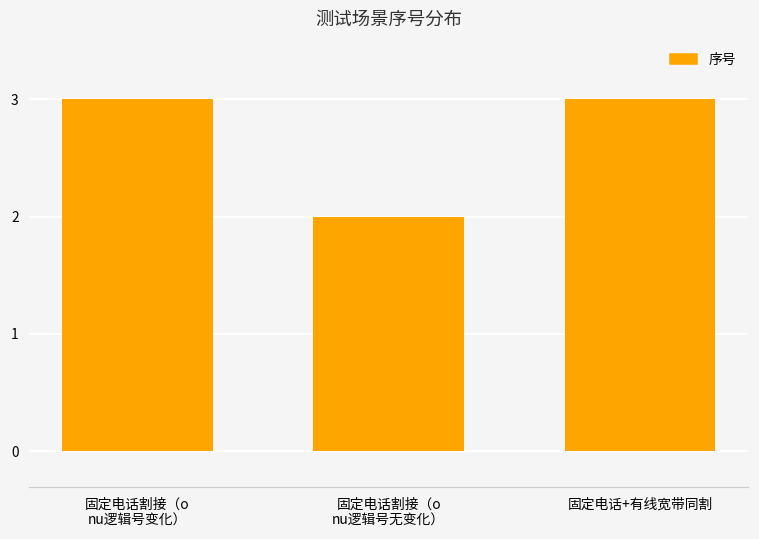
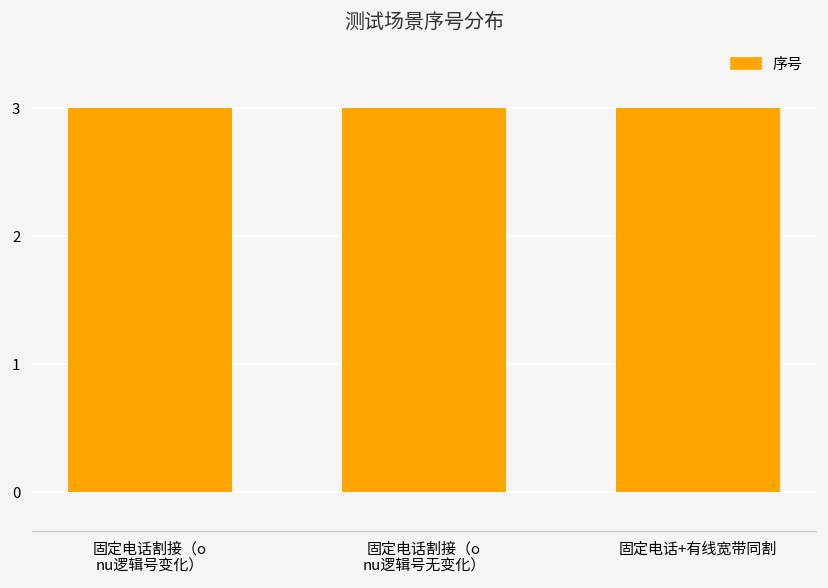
固定电话割接（o nu逻辑号无变化）: 2 -> 3
